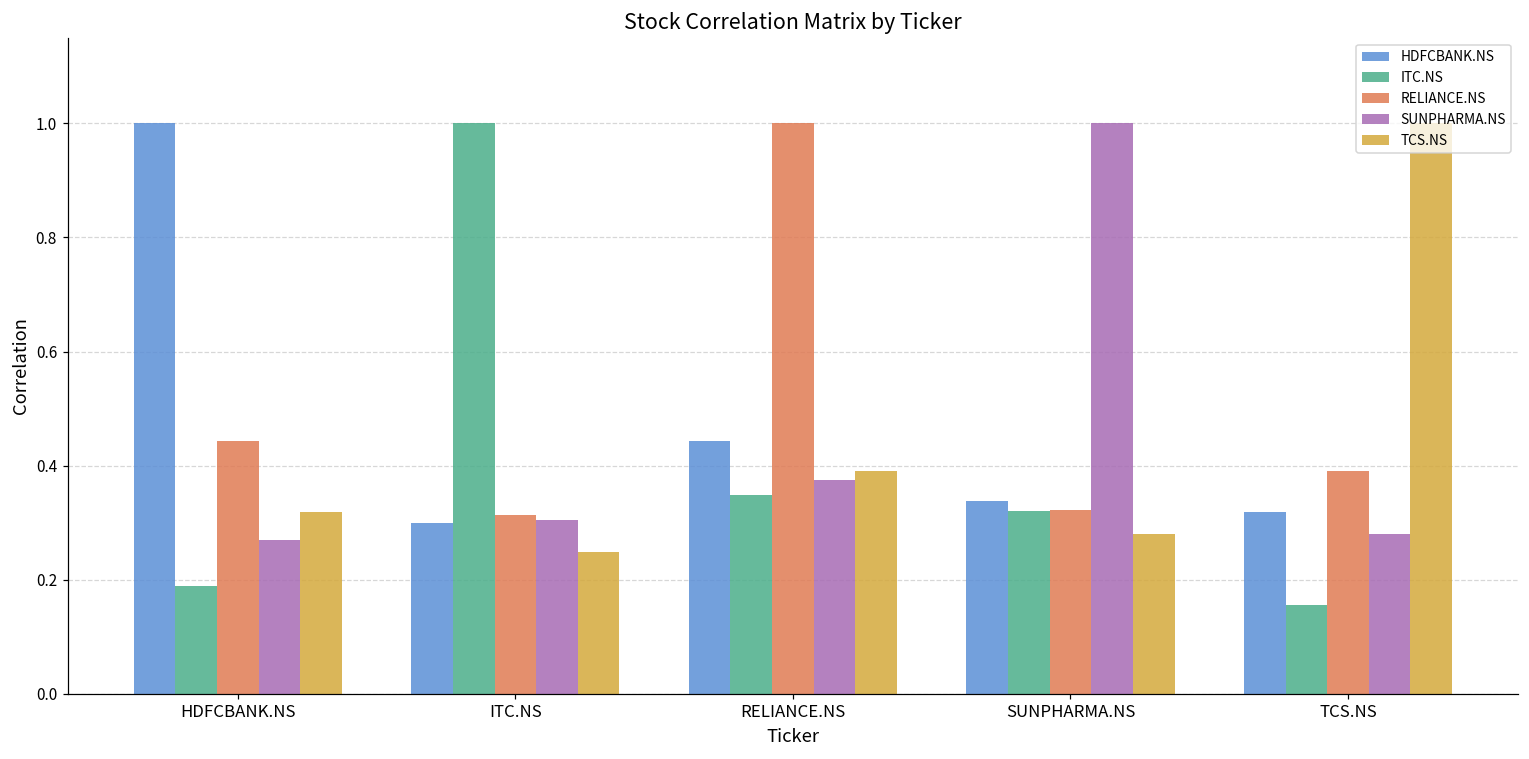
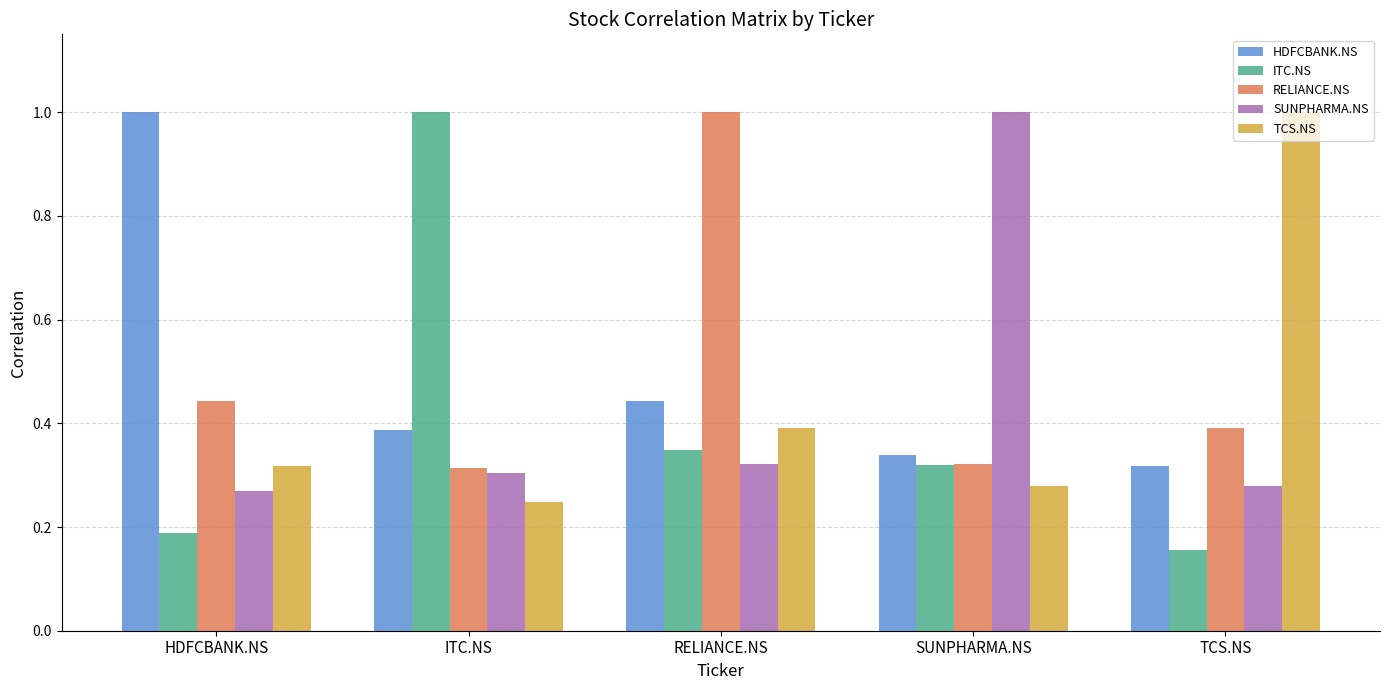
HDFCBANK.NS, ITC.NS: 0.30 -> 0.39
SUNPHARMA.NS, RELIANCE.NS: 0.38 -> 0.32
